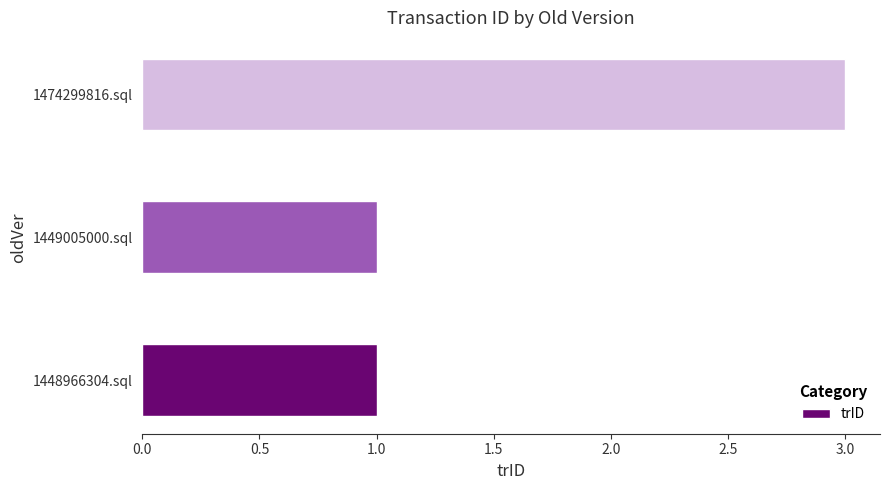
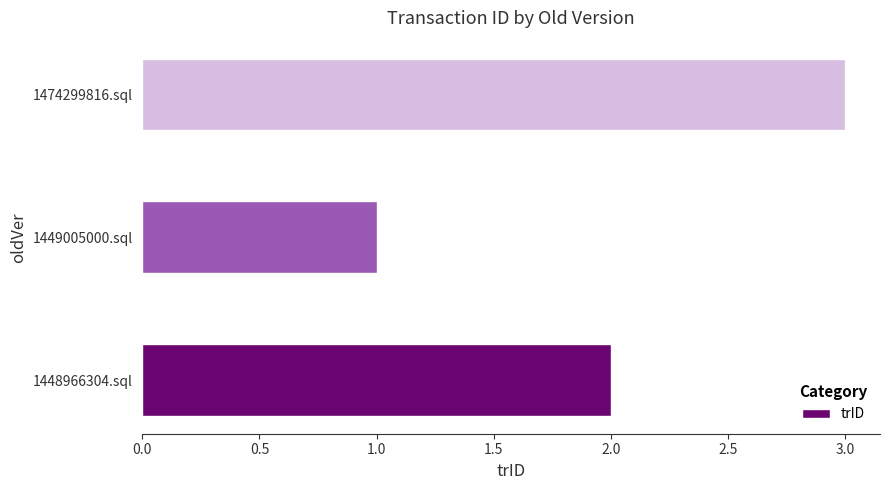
1448966304.sql: 1 -> 2
